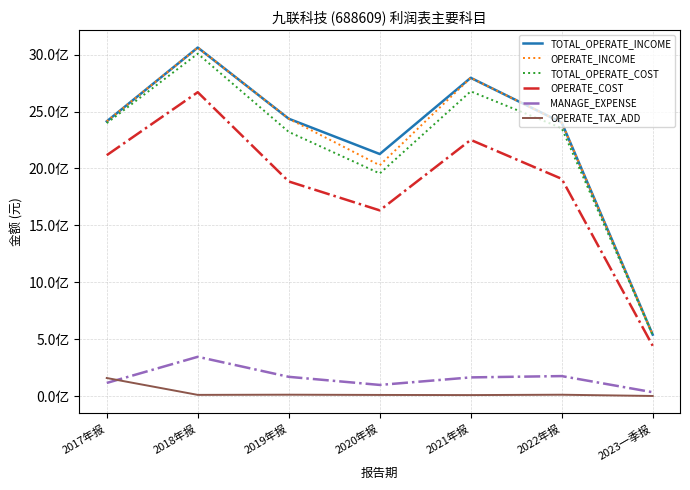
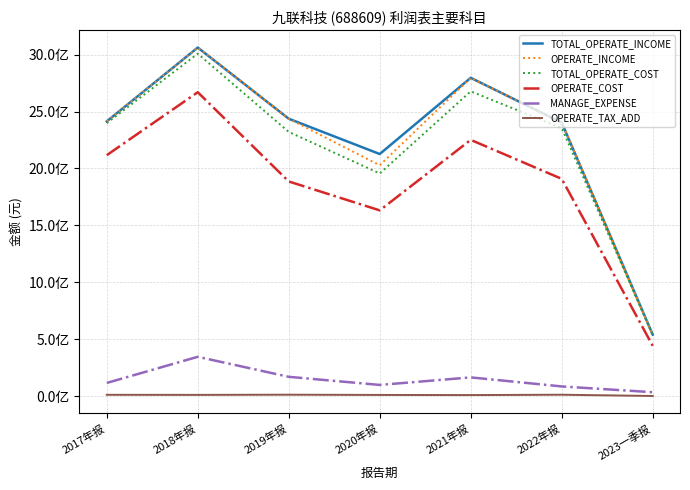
OPERATE_TAX_ADD, 2017年报: 1.6亿 -> 0.1亿
MANAGE_EXPENSE, 2022年报: 1.8亿 -> 0.9亿
